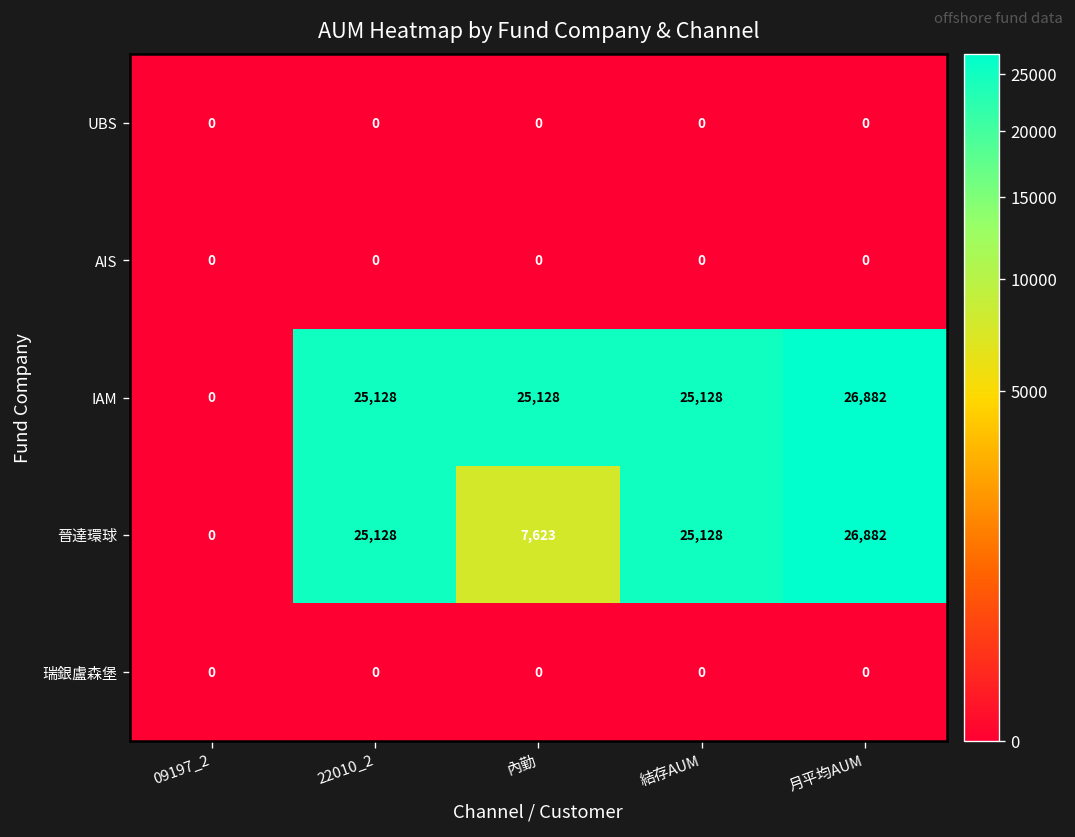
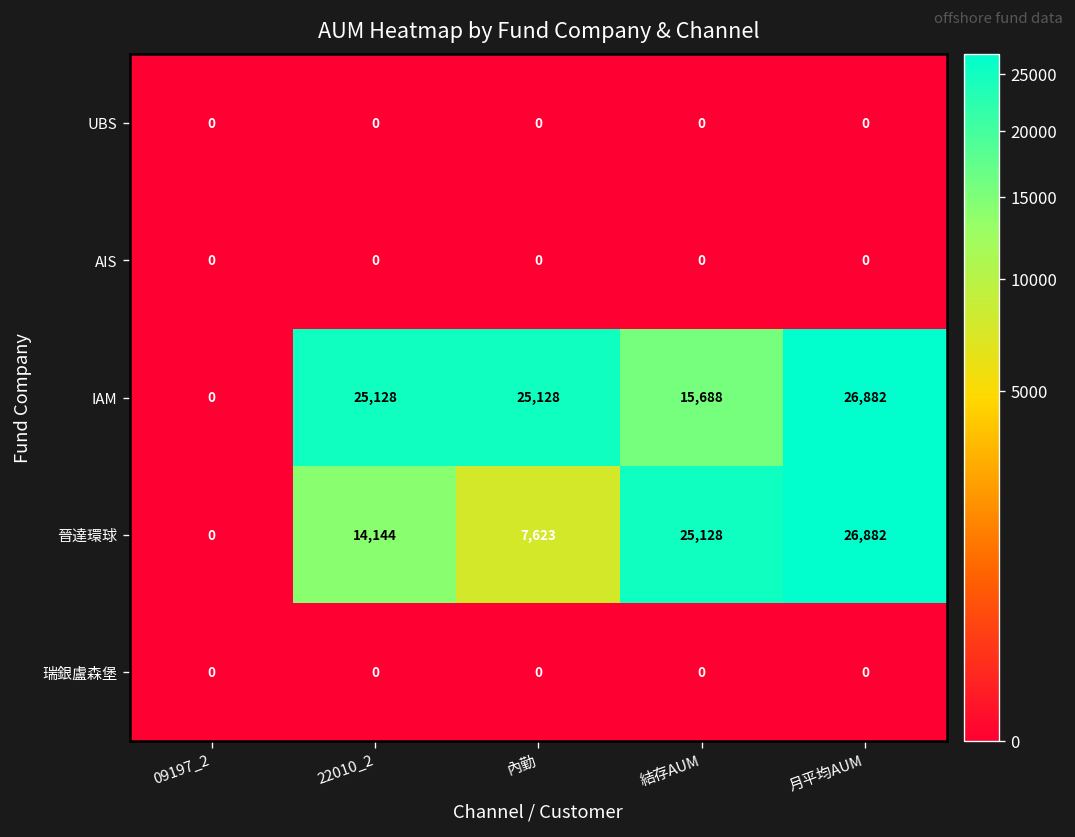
IAM, 結存AUM: 25,128 -> 15,688
晉達環球, 22010_2: 25,128 -> 14,144
